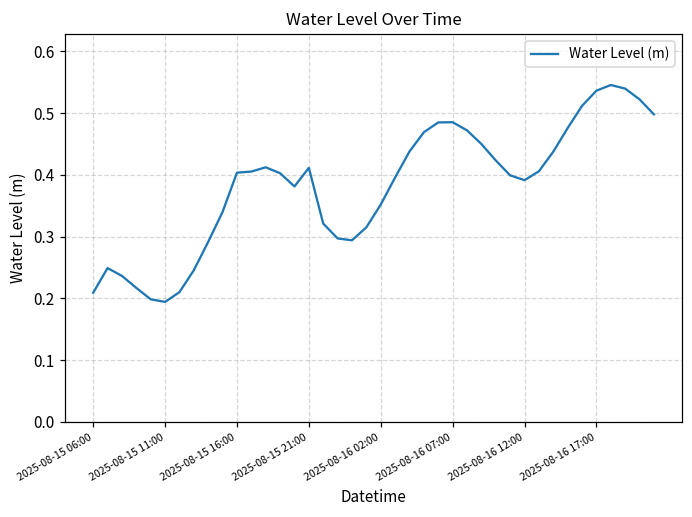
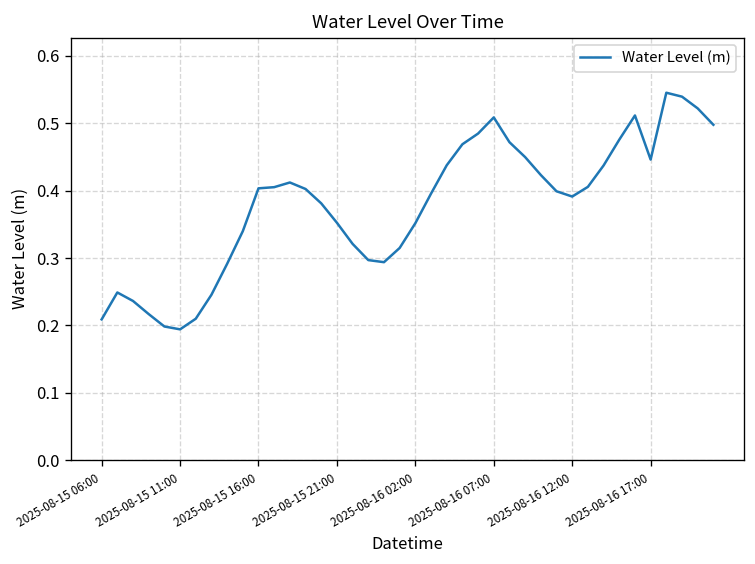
2025-08-15 21:00: 0.41 -> 0.35
2025-08-16 07:00: 0.49 -> 0.51
2025-08-16 17:00: 0.54 -> 0.45
